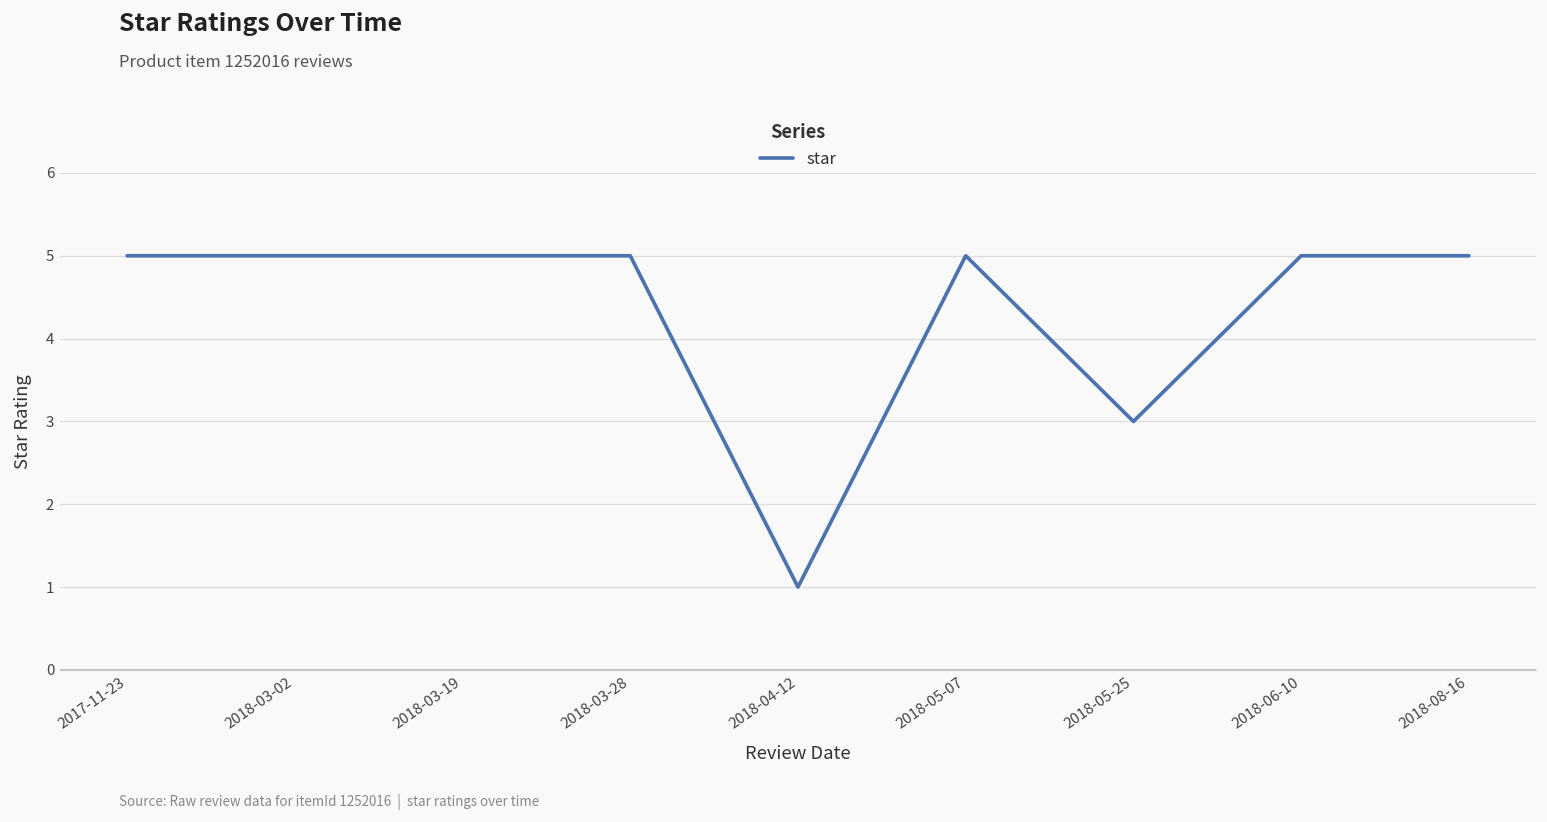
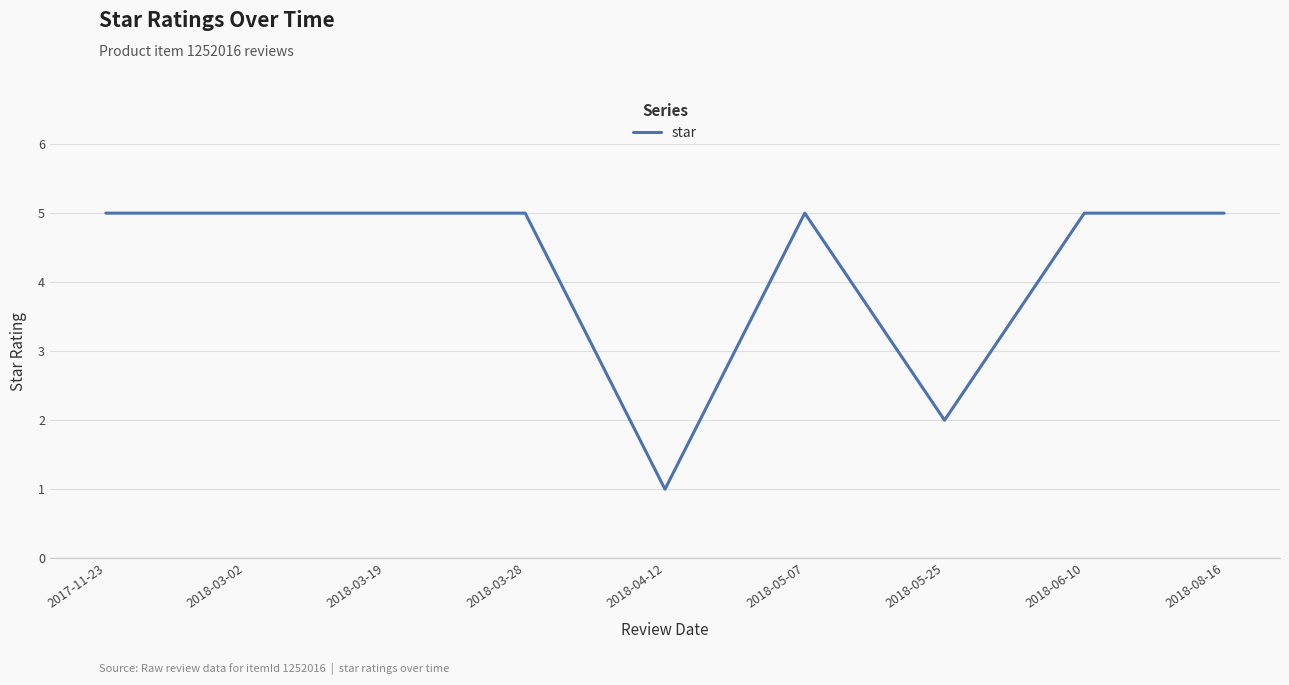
2018-05-25: 3 -> 2
